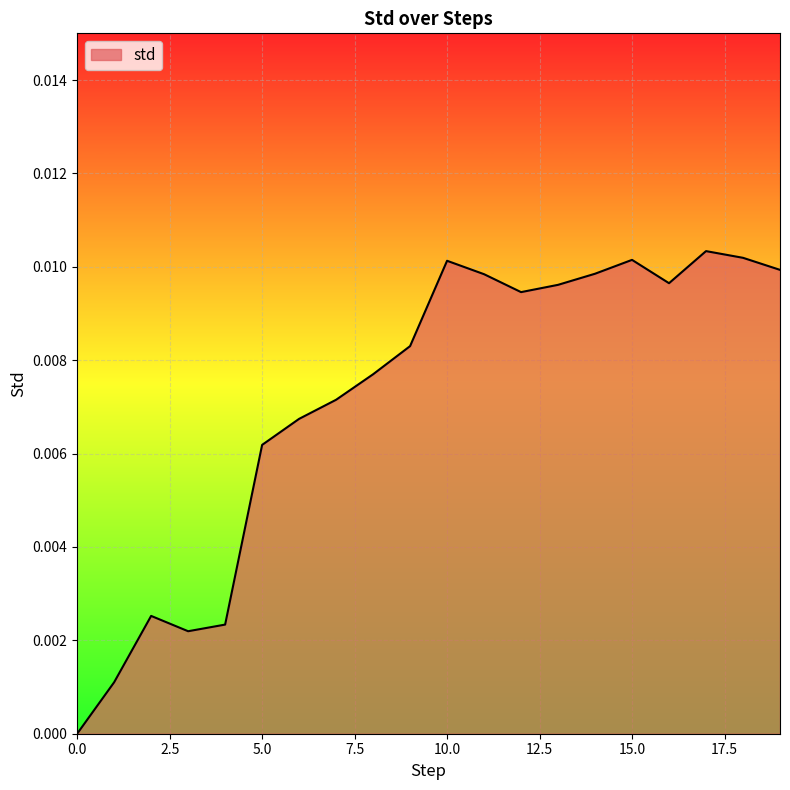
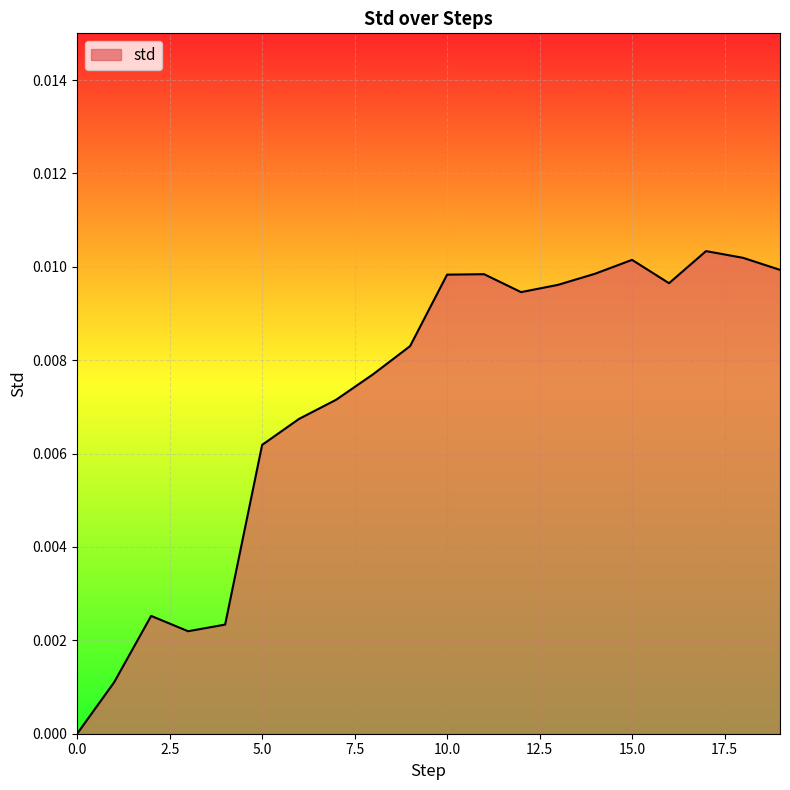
10.0: 0.0101 -> 0.0098
